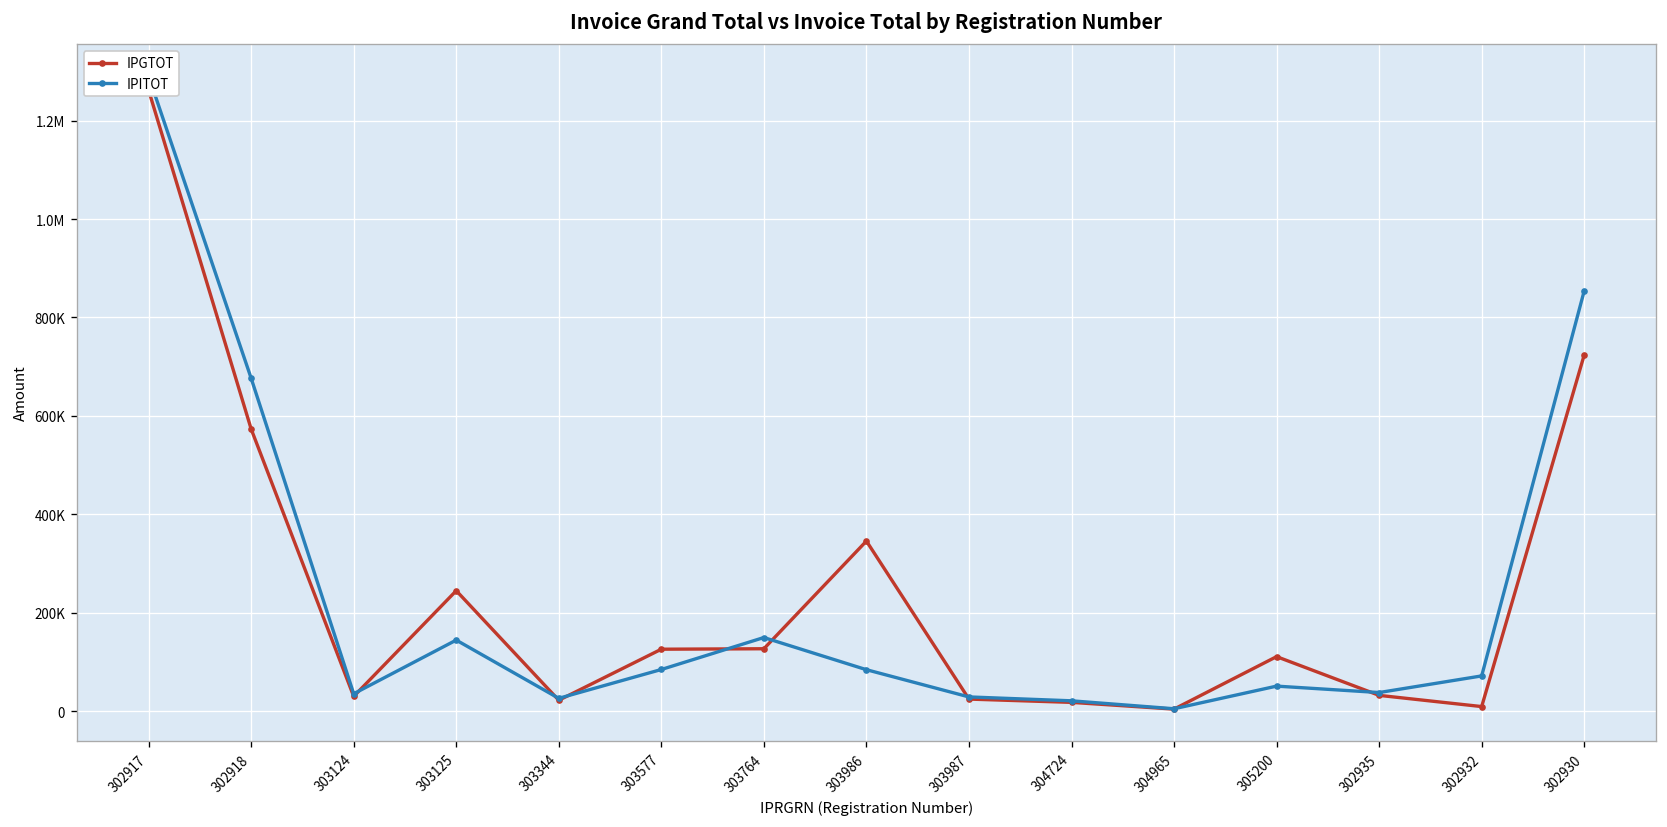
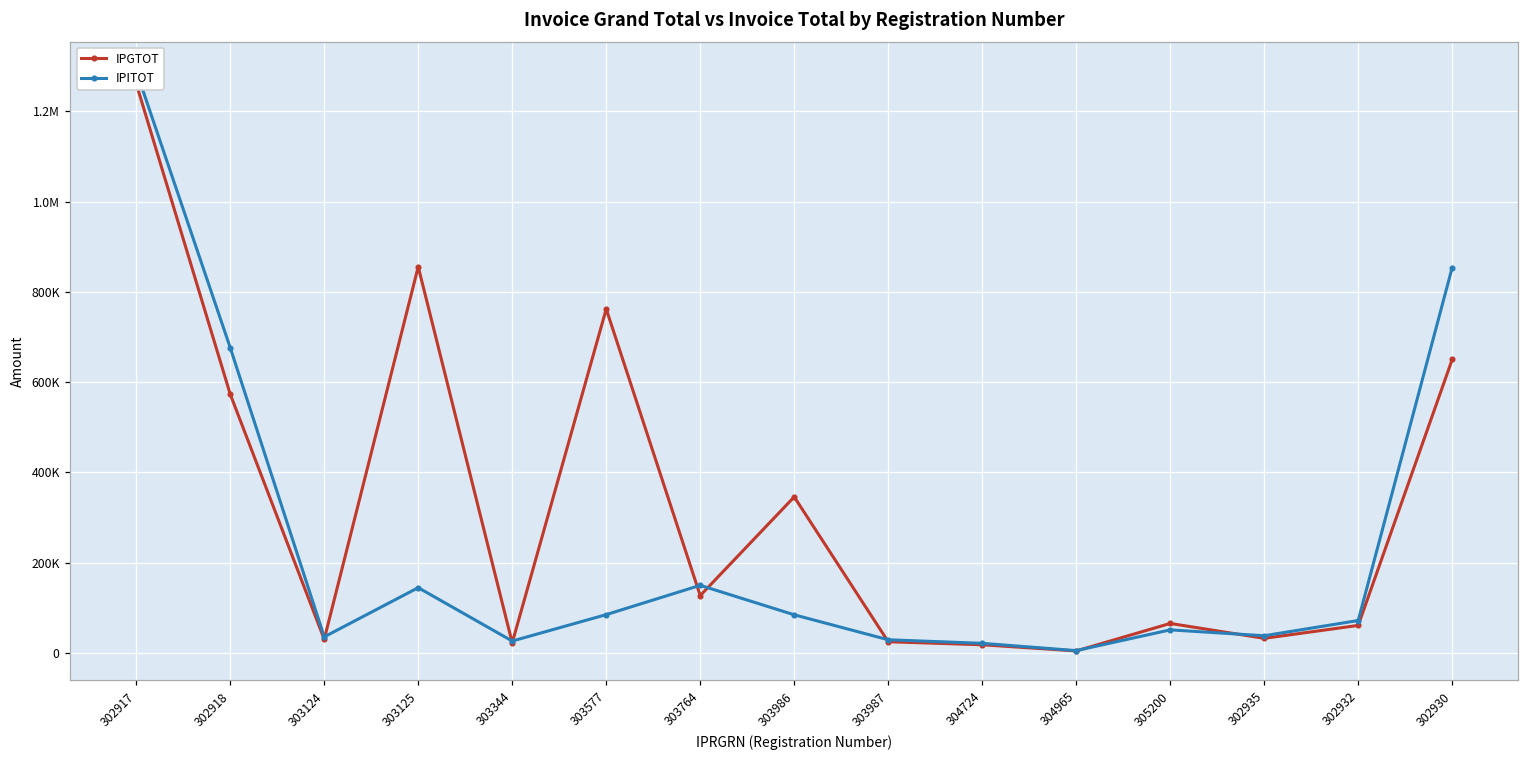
IPGTOT, 303125: 240000 -> 860000
IPGTOT, 303577: 130000 -> 760000
IPGTOT, 305200: 110000 -> 60000
IPGTOT, 302932: 10000 -> 60000
IPGTOT, 302930: 720000 -> 650000
